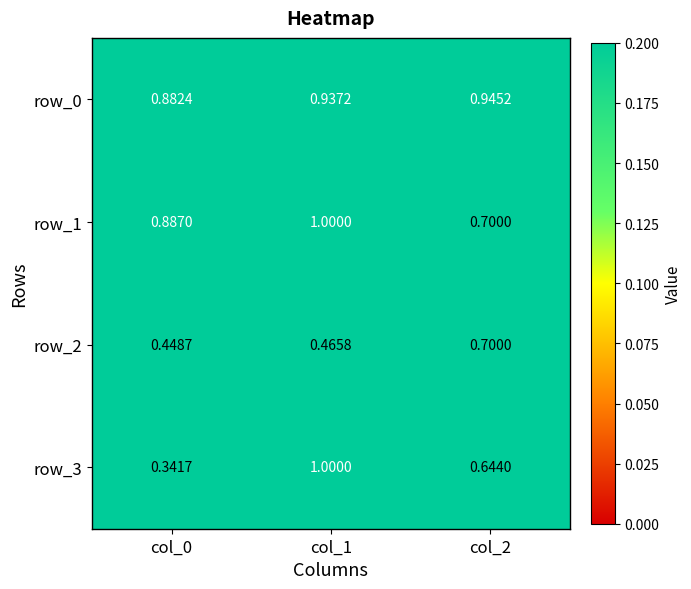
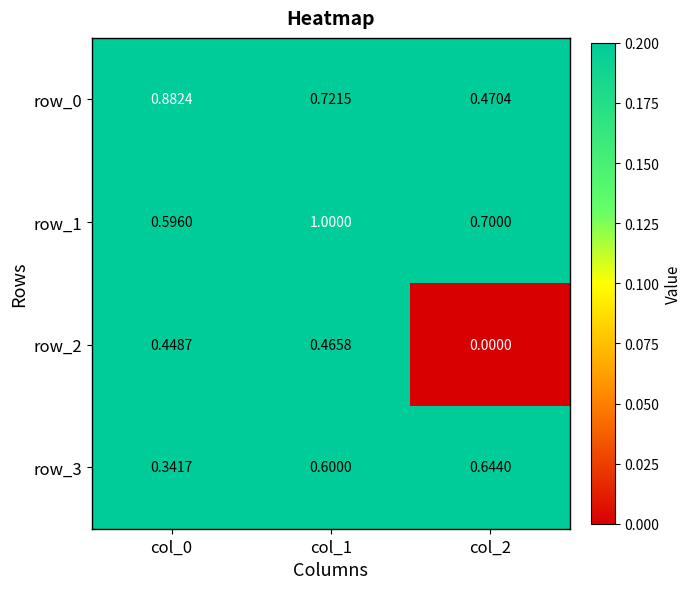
row_0, col_1: 0.9372 -> 0.7215
row_0, col_2: 0.9452 -> 0.4704
row_1, col_0: 0.8870 -> 0.5960
row_2, col_2: 0.7000 -> 0.0000
row_3, col_1: 1.0000 -> 0.6000
